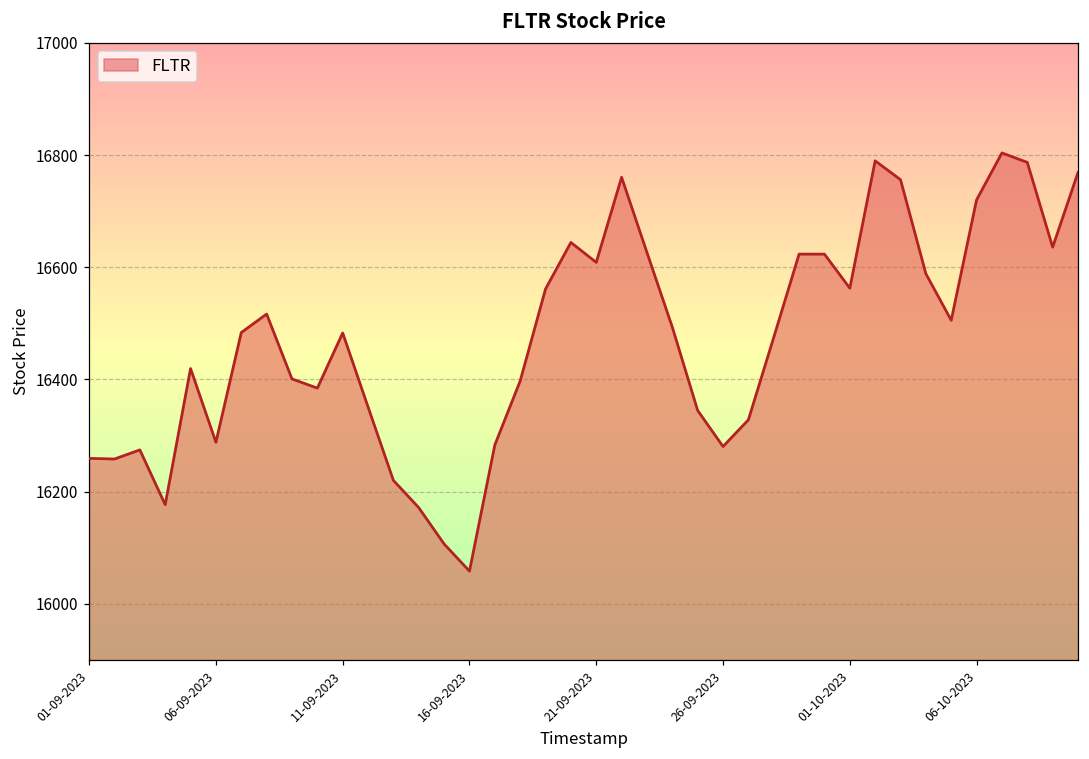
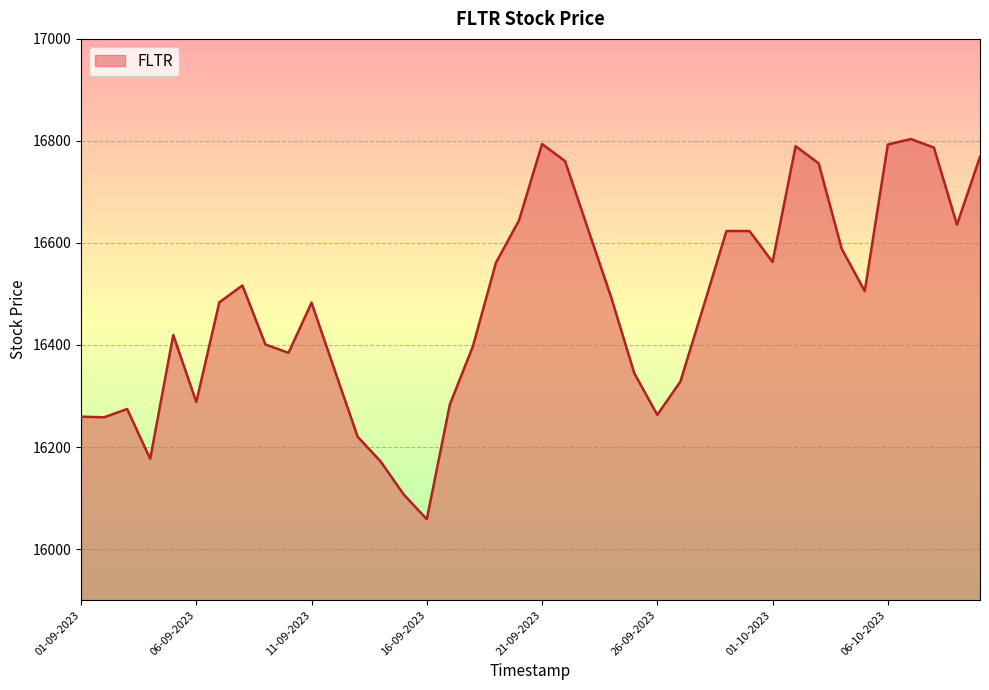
21-09-2023: 16610 -> 16790
26-09-2023: 16280 -> 16260
06-10-2023: 16720 -> 16790
